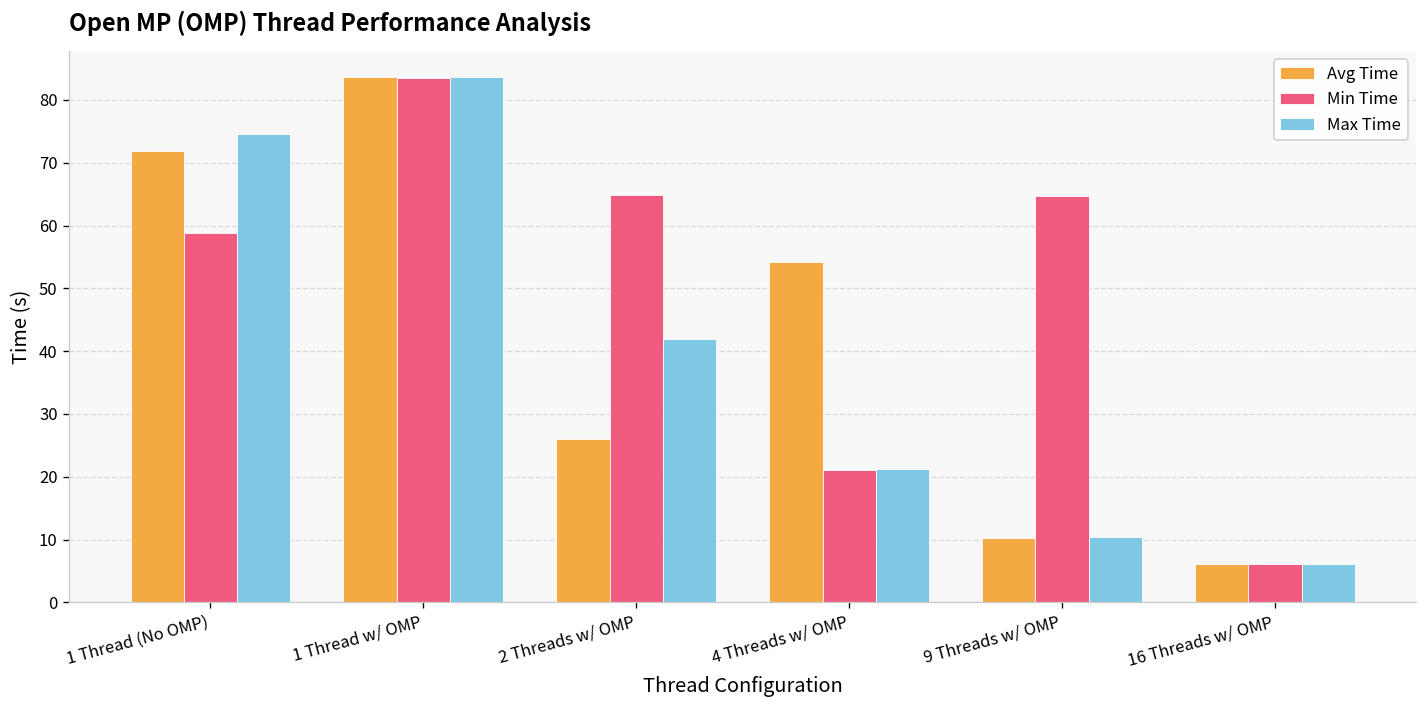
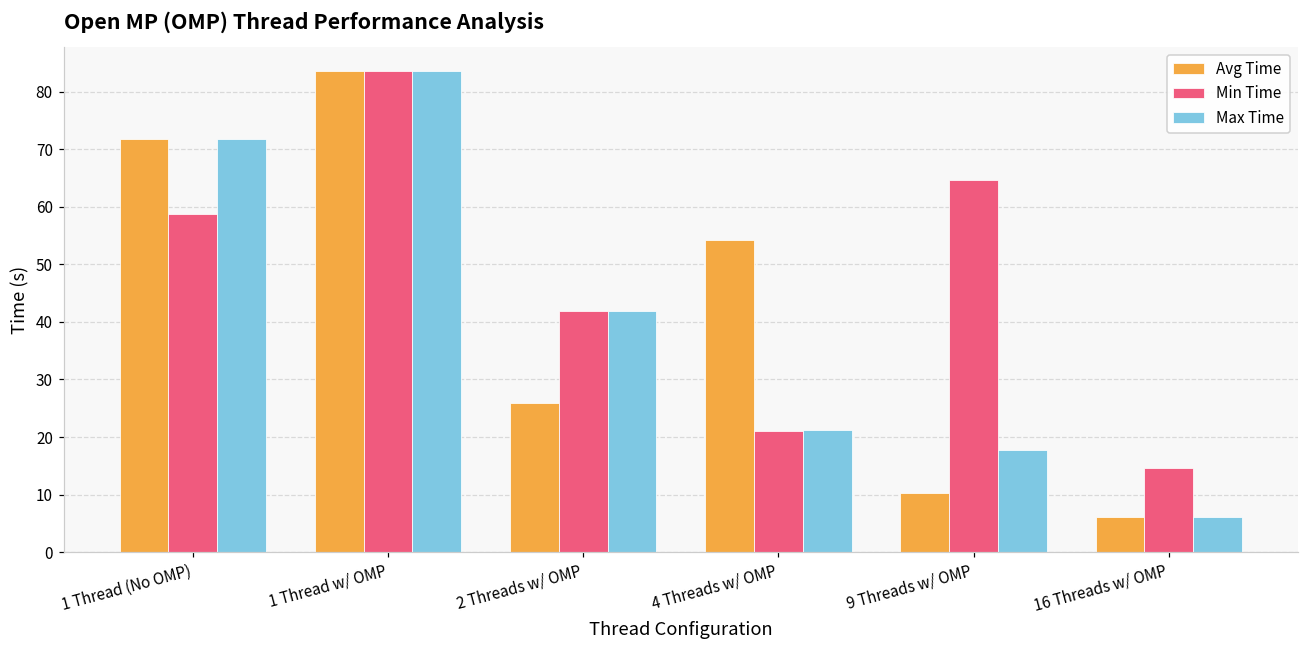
Max Time, 1 Thread (No OMP): 75 -> 72
Min Time, 2 Threads w/ OMP: 65 -> 42
Max Time, 9 Threads w/ OMP: 10 -> 18
Min Time, 16 Threads w/ OMP: 6 -> 15
